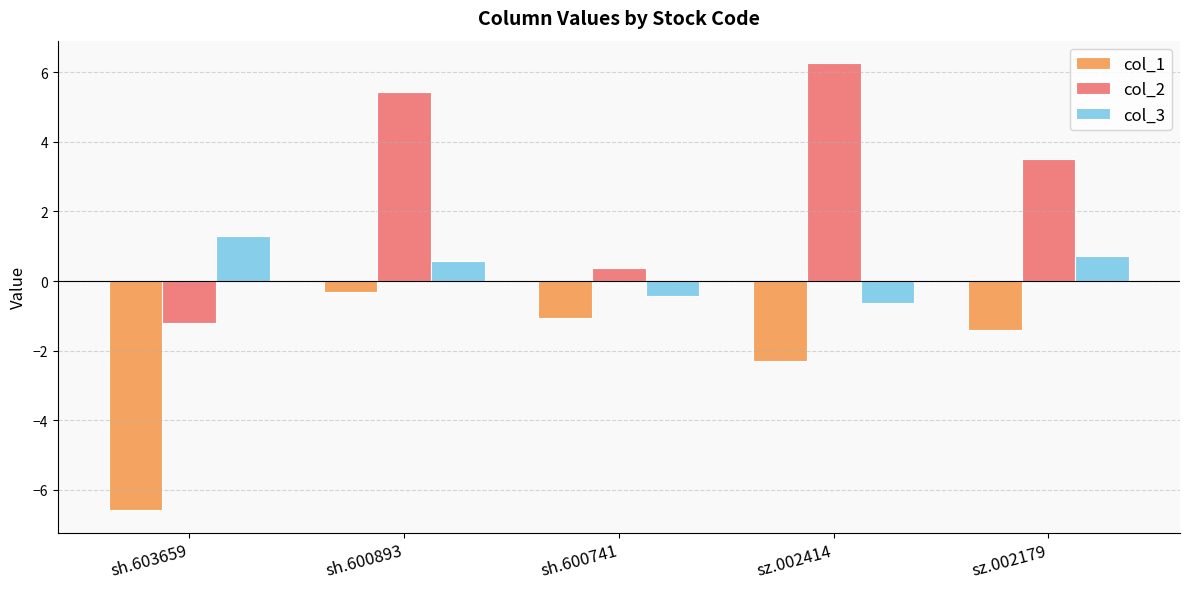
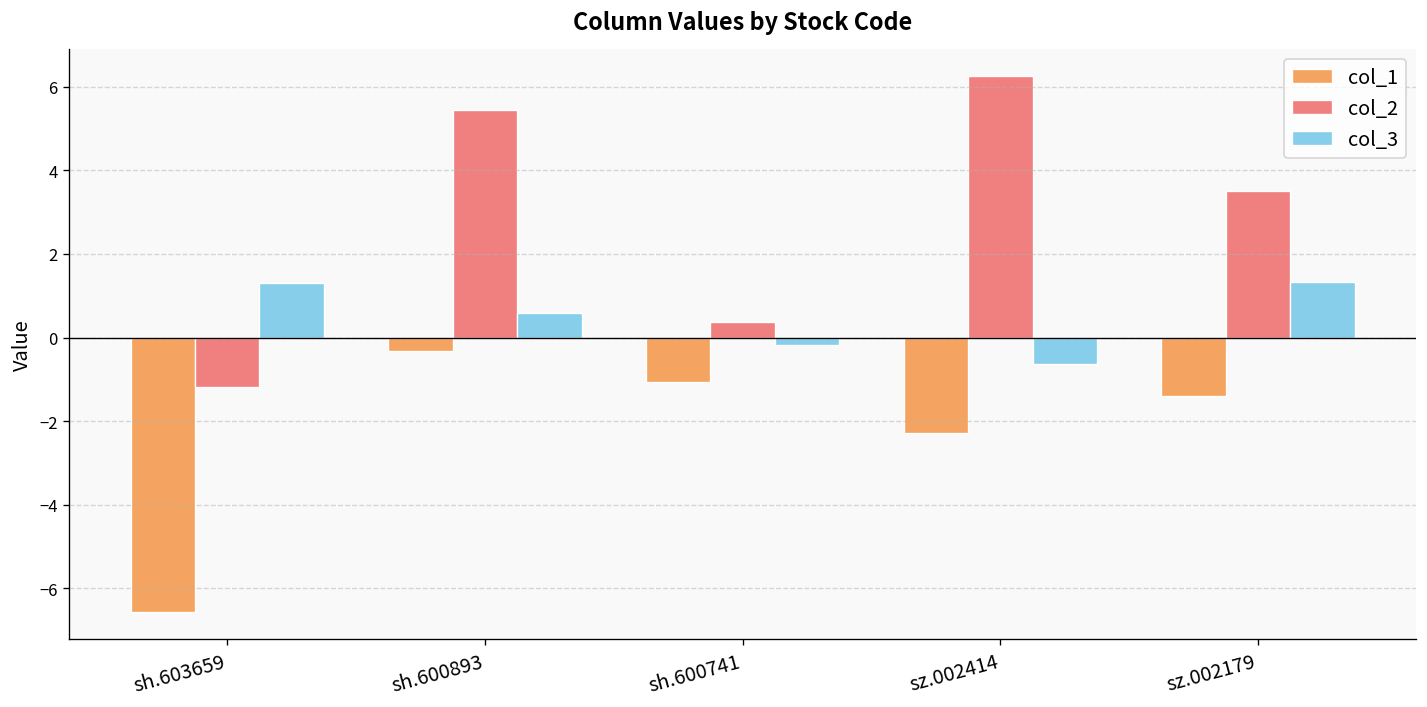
col_3, sh.600741: -0.4 -> -0.2
col_3, sz.002179: 0.7 -> 1.3
